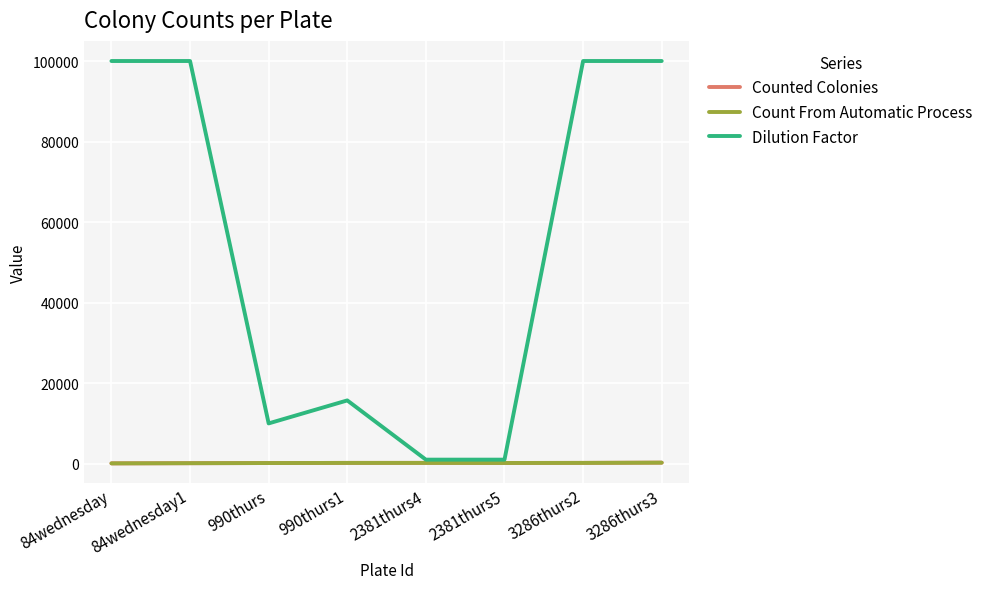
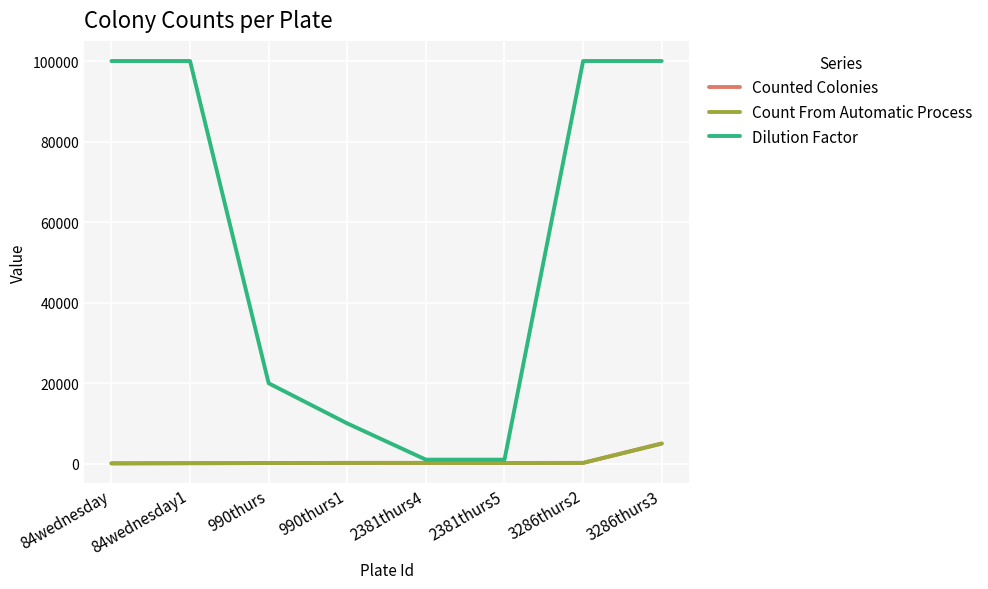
Dilution Factor, 990thurs: 10000 -> 20000
Dilution Factor, 990thurs1: 16000 -> 10000
Counted Colonies, 3286thurs3: 0 -> 5000
Count From Automatic Process, 3286thurs3: 0 -> 5000
